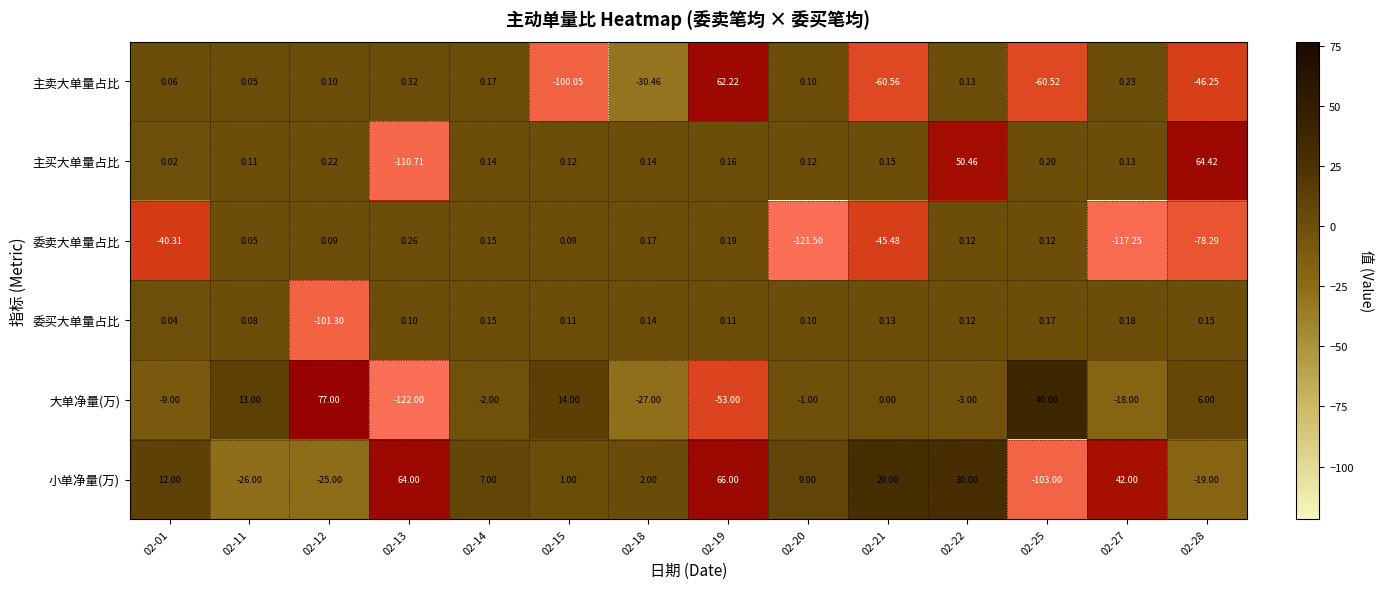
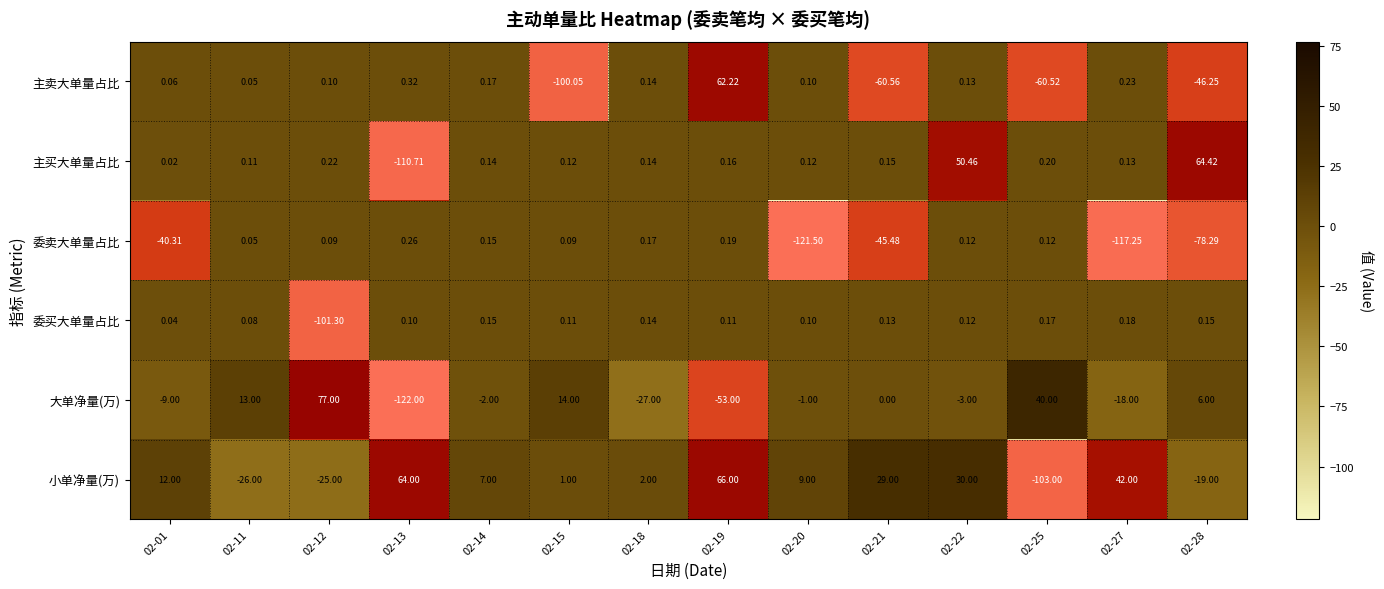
主卖大单量占比, 02-18: -30.46 -> 0.14
